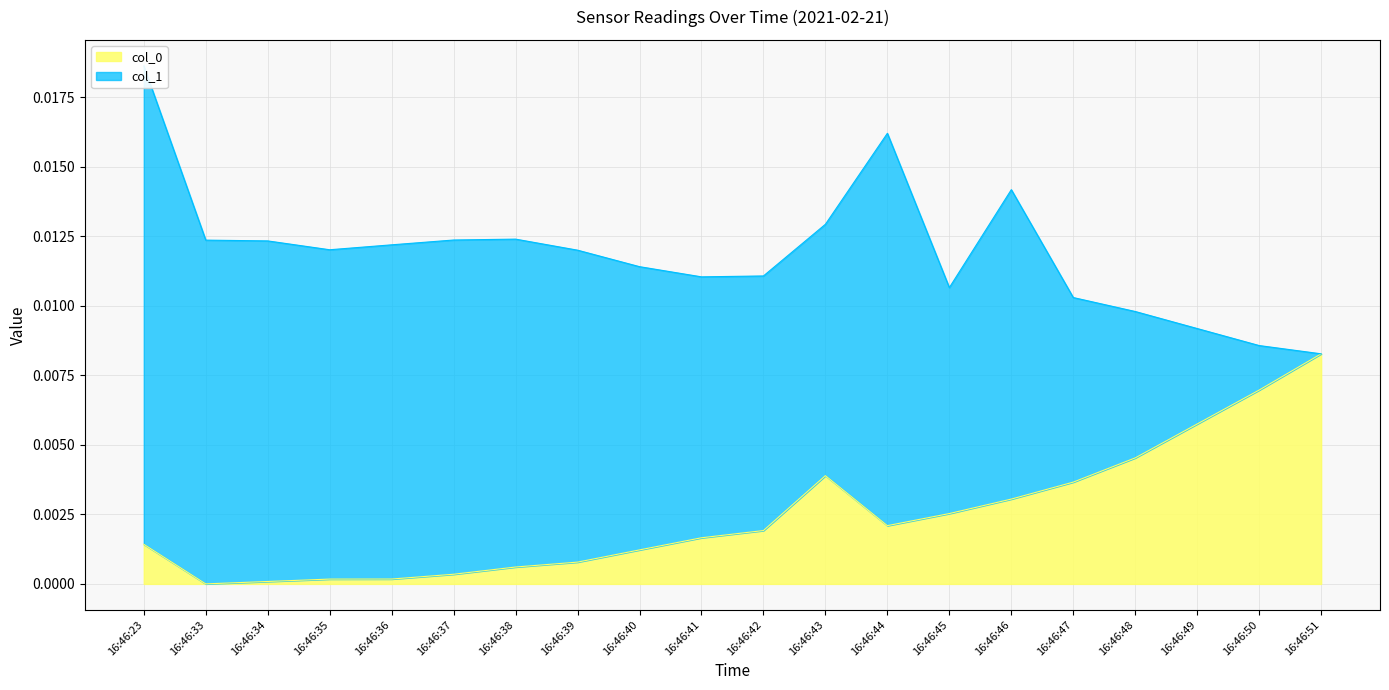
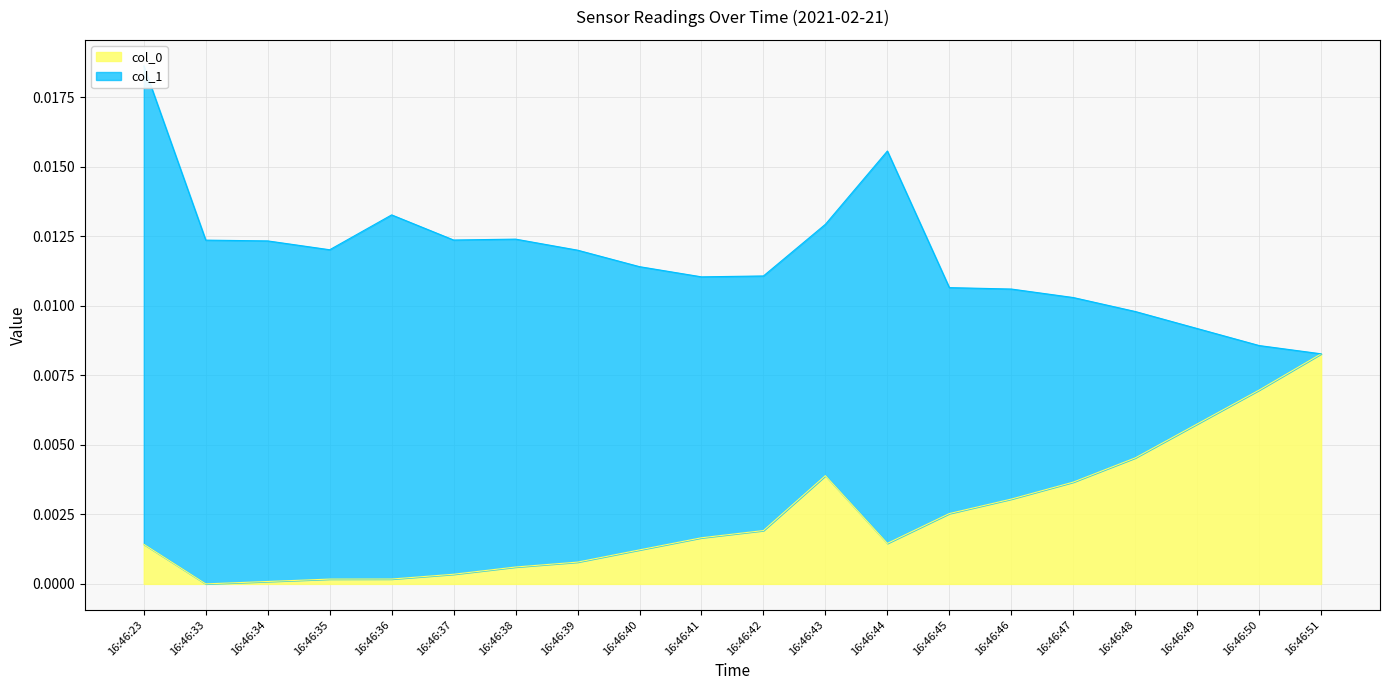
col_1, 16:46:36: 0.0120 -> 0.0131
col_0, 16:46:44: 0.0021 -> 0.0015
col_1, 16:46:46: 0.0111 -> 0.0076
